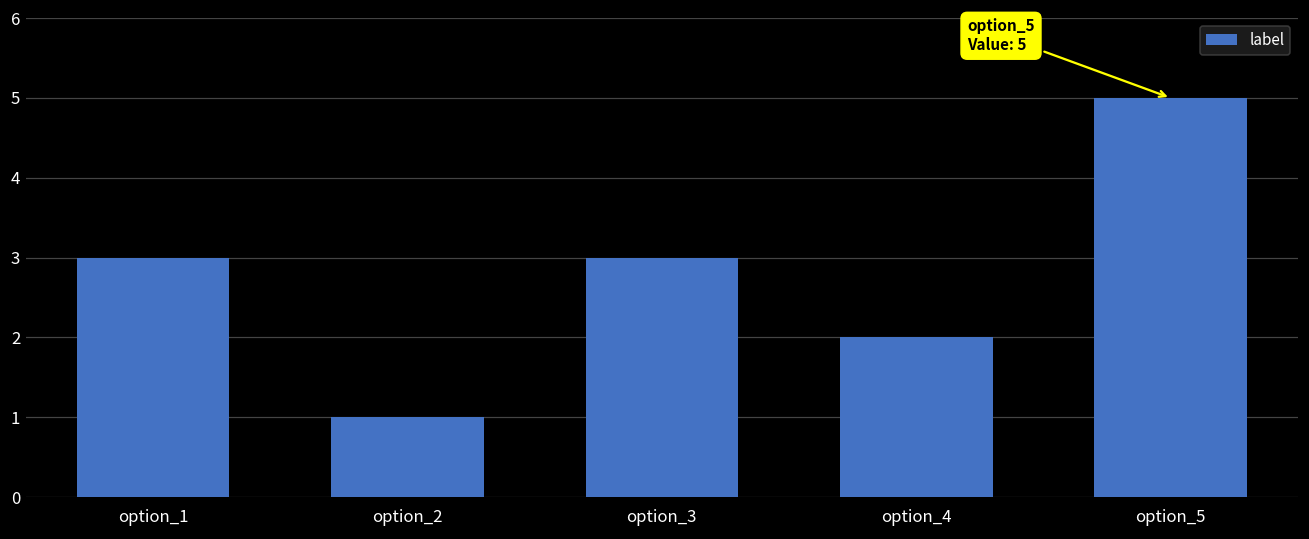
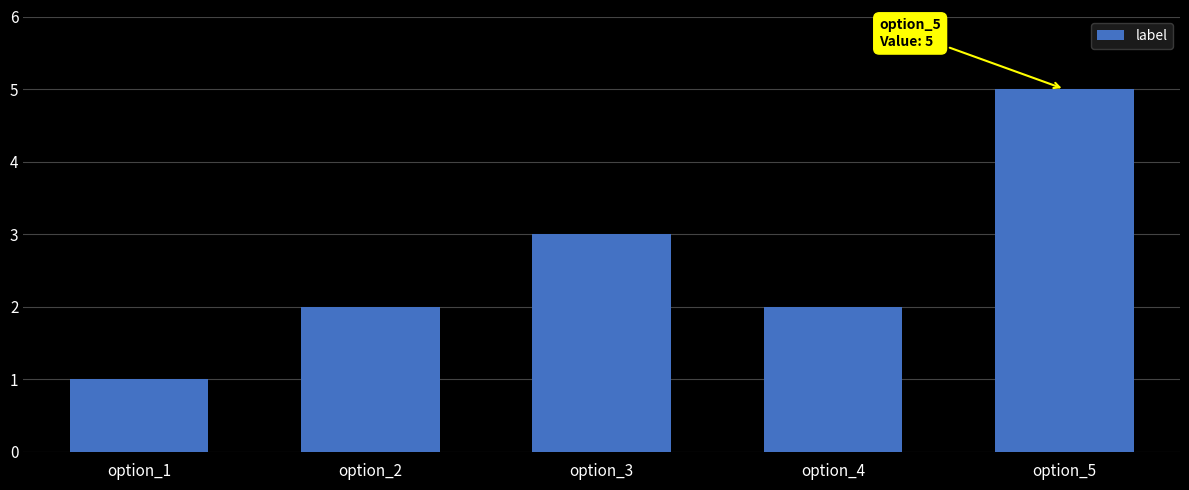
option_1: 3 -> 1
option_2: 1 -> 2
